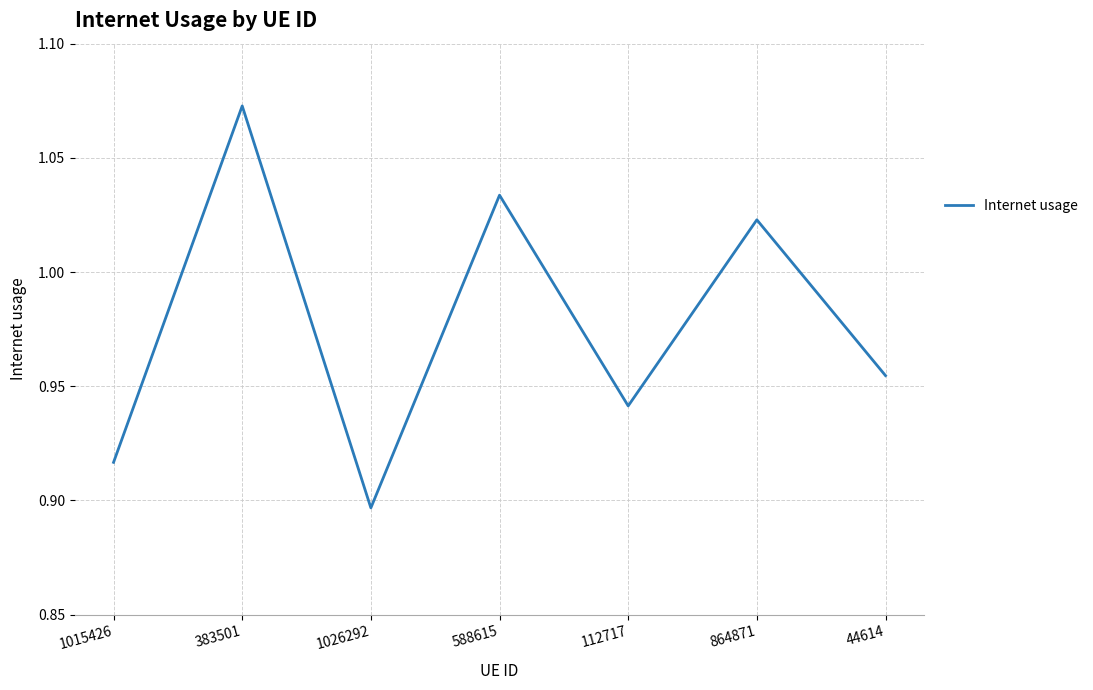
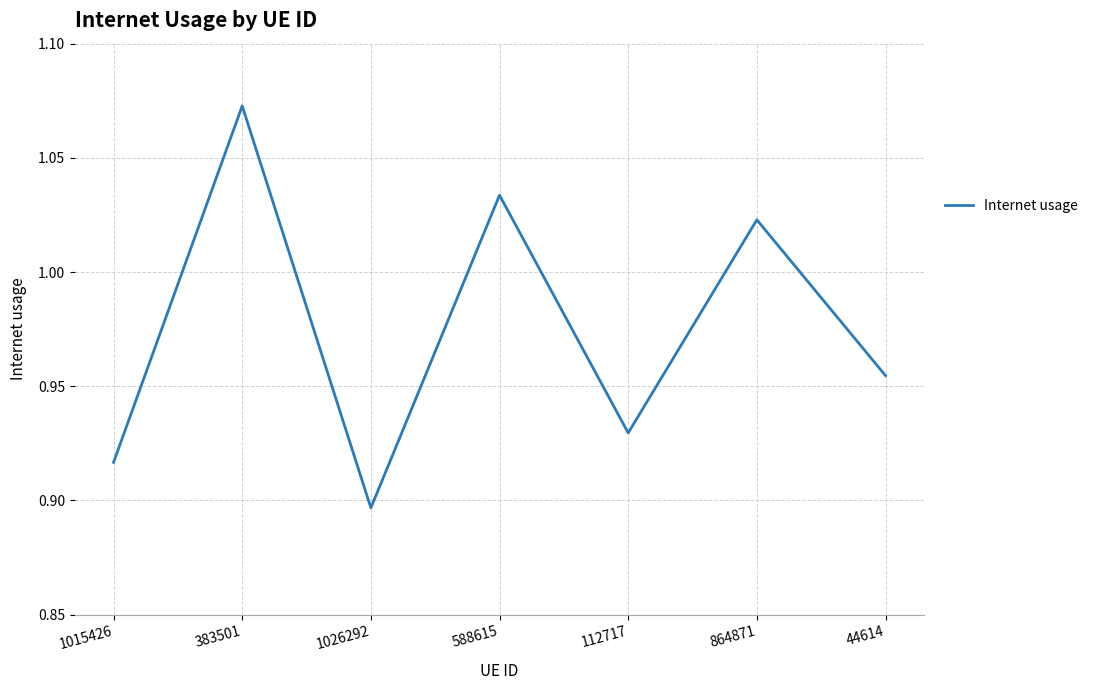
112717: 0.941 -> 0.930
